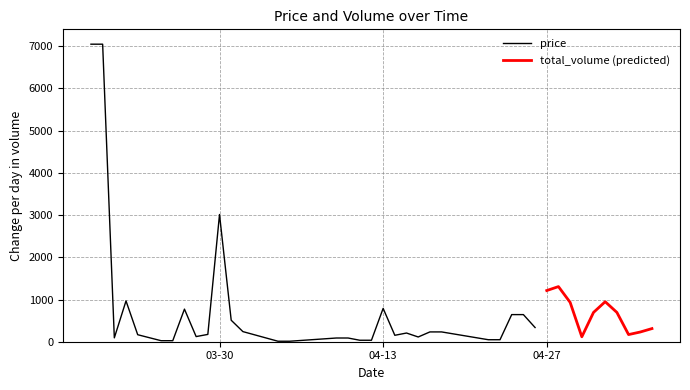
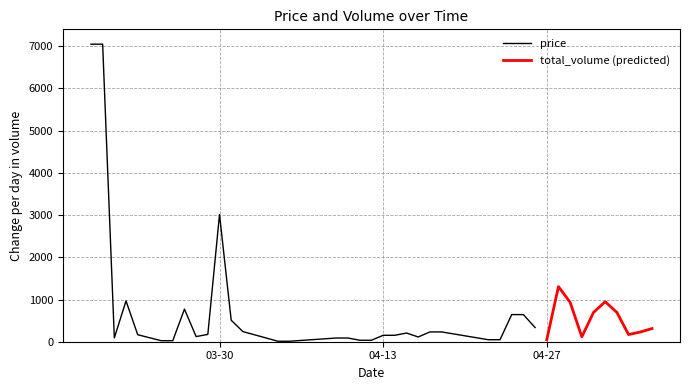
price, 04-13: 800 -> 200
total_volume (predicted), 04-27: 1200 -> 0
